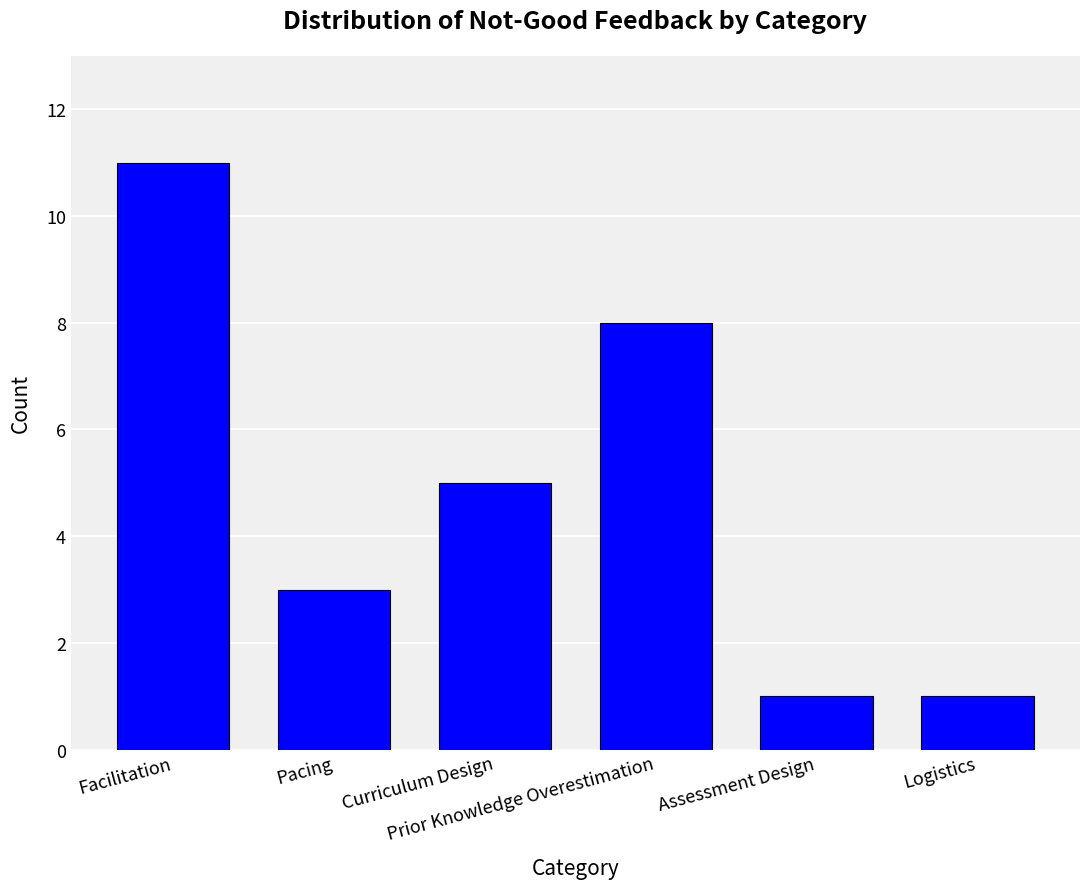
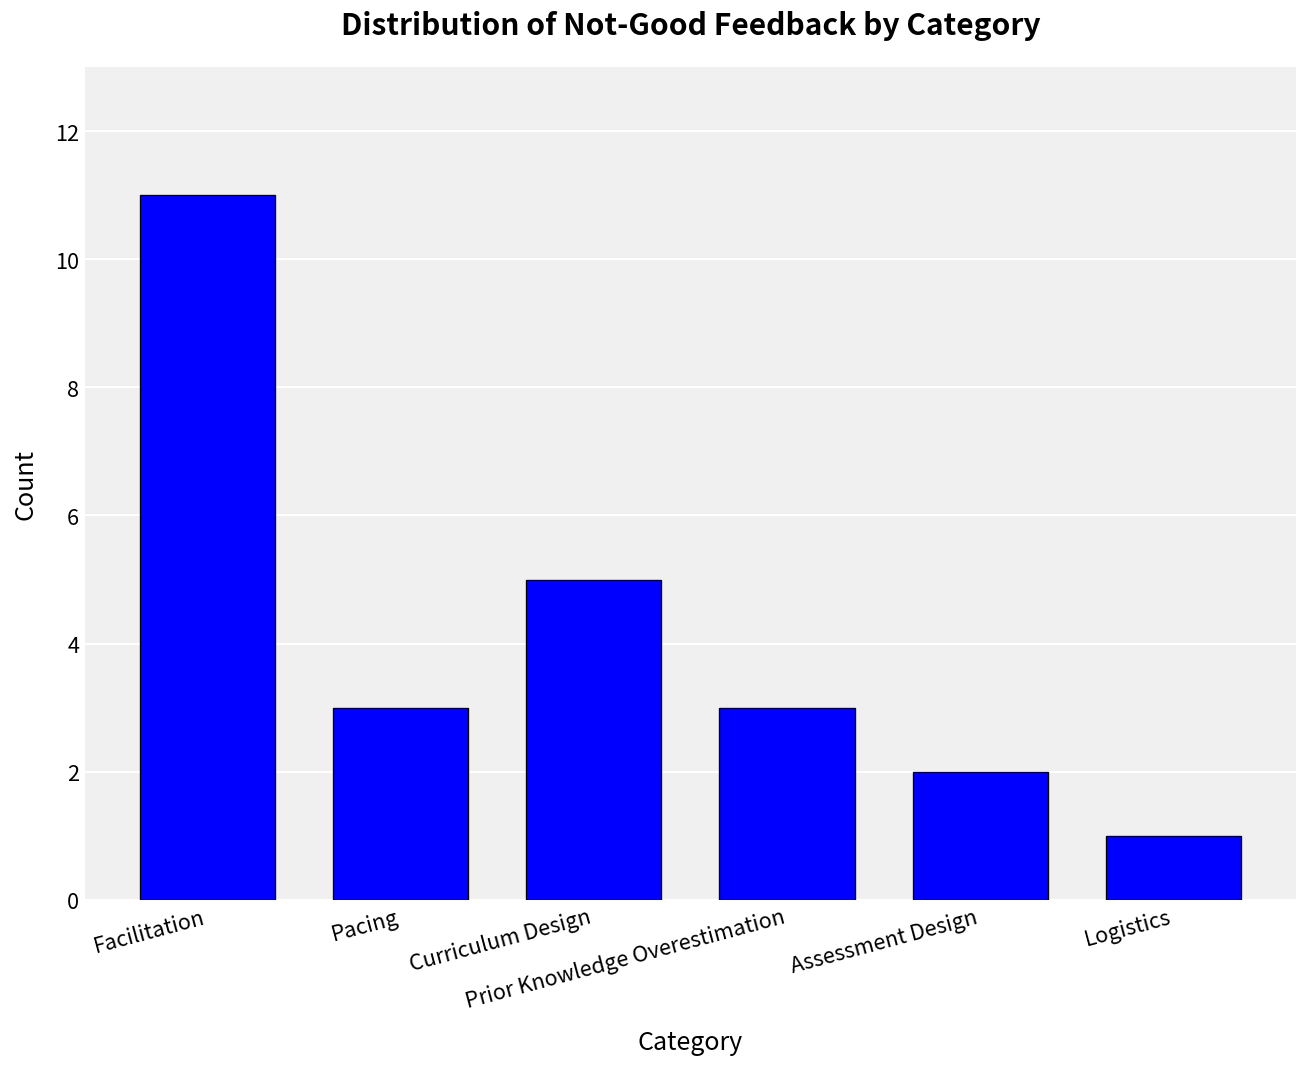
Prior Knowledge Overestimation: 8 -> 3
Assessment Design: 1 -> 2
